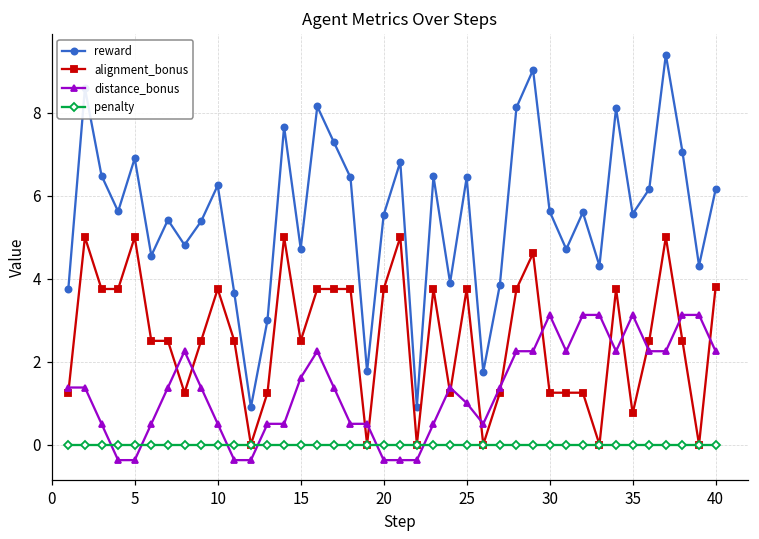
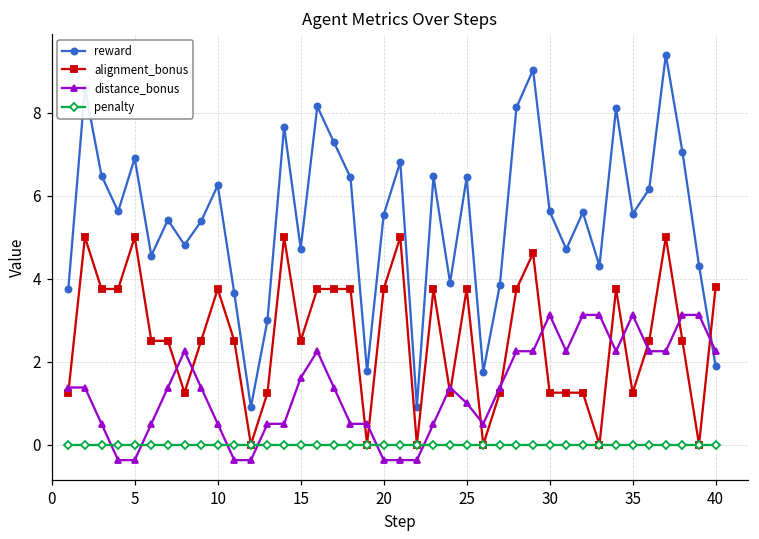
alignment_bonus, 35: 0.8 -> 1.3
reward, 40: 6.2 -> 1.9
